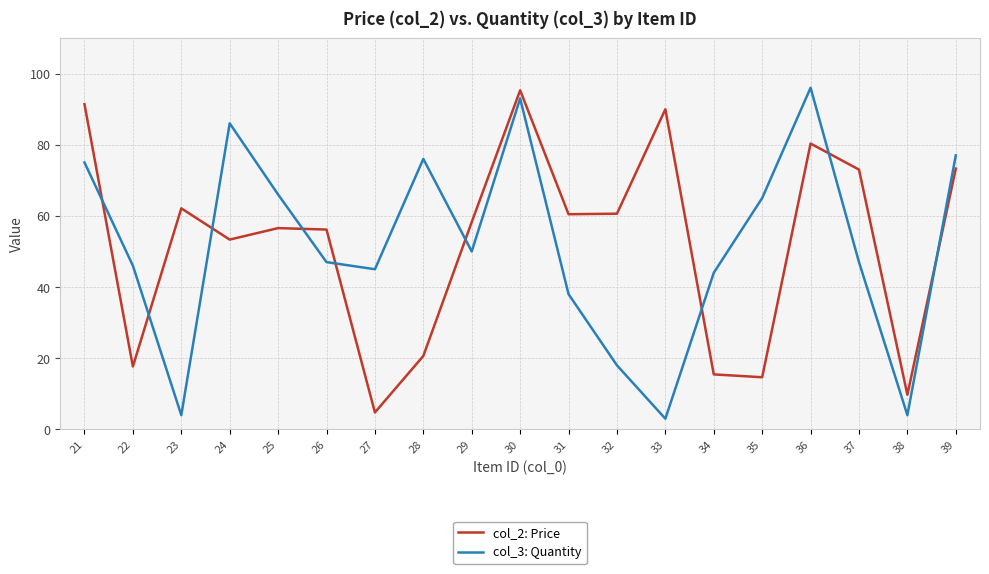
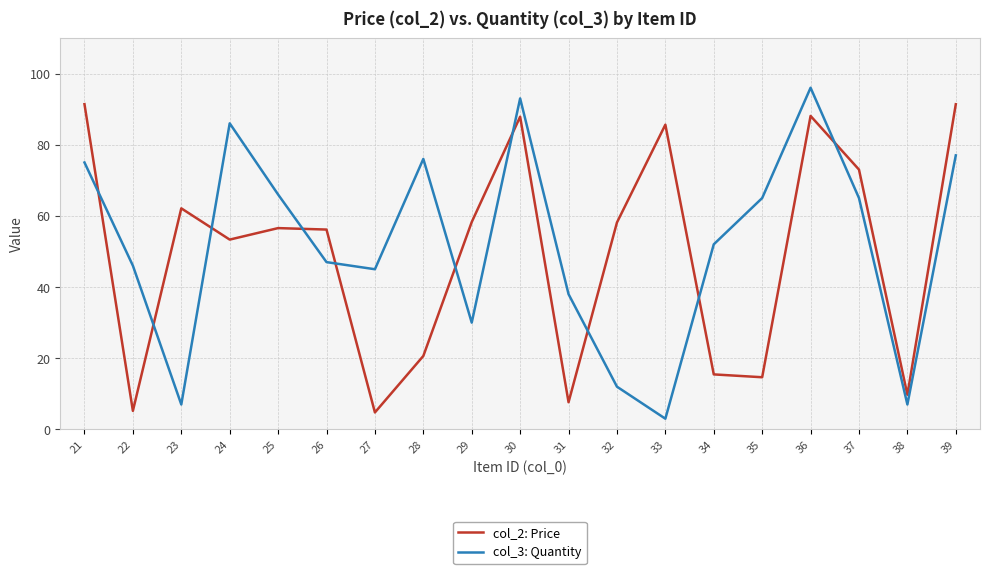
col_2: Price, 22: 18 -> 5
col_3: Quantity, 23: 4 -> 7
col_3: Quantity, 29: 50 -> 30
col_2: Price, 30: 95 -> 88
col_2: Price, 31: 60 -> 8
col_2: Price, 32: 61 -> 58
col_3: Quantity, 32: 18 -> 12
col_2: Price, 33: 90 -> 86
col_3: Quantity, 34: 44 -> 52
col_2: Price, 36: 80 -> 88
col_3: Quantity, 37: 47 -> 65
col_3: Quantity, 38: 4 -> 7
col_2: Price, 39: 73 -> 91
